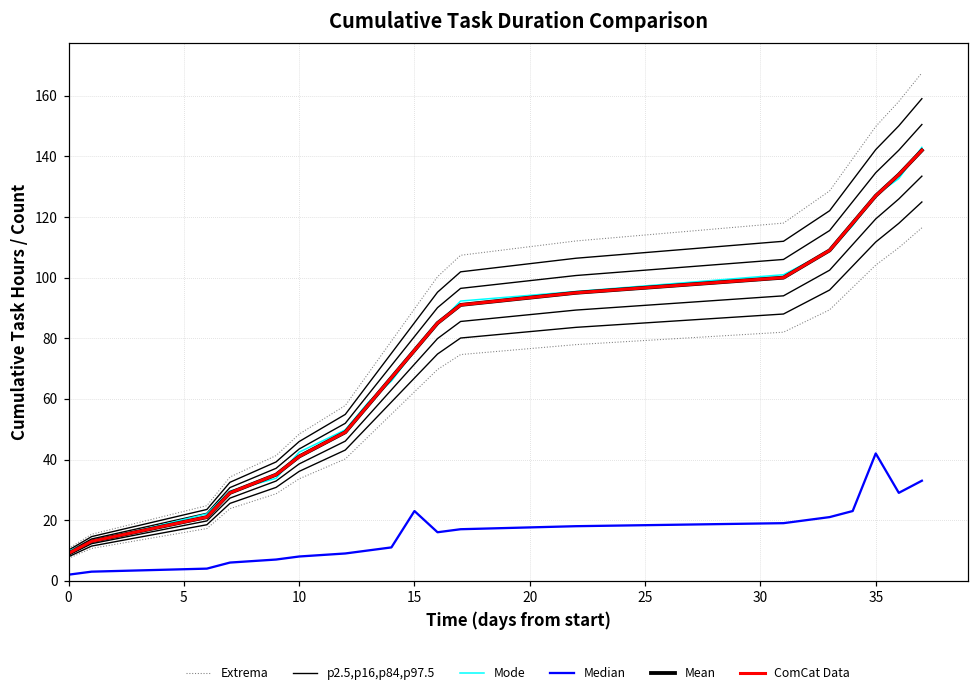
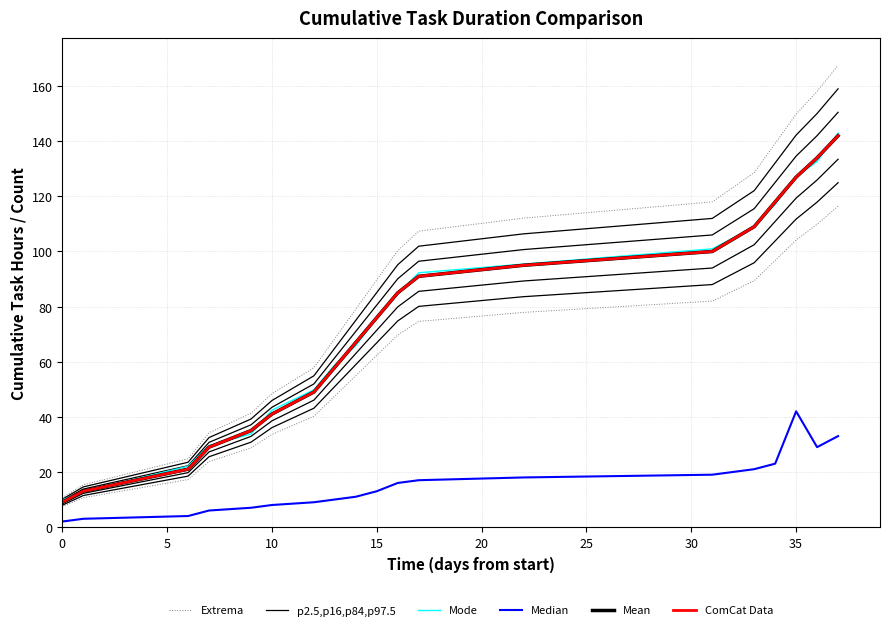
Median, 15: 23 -> 13
